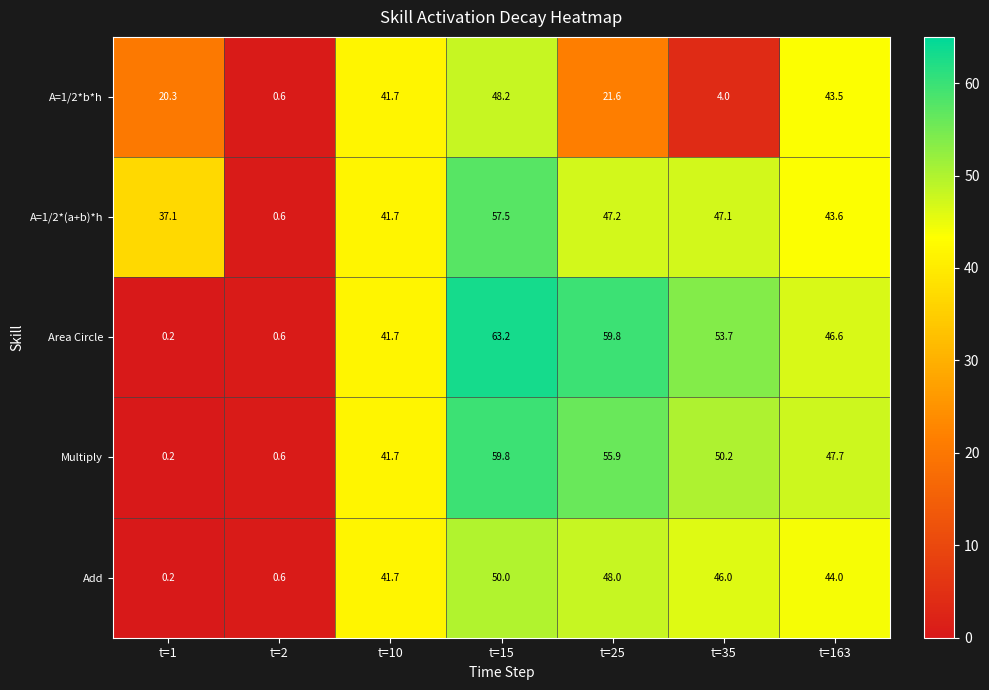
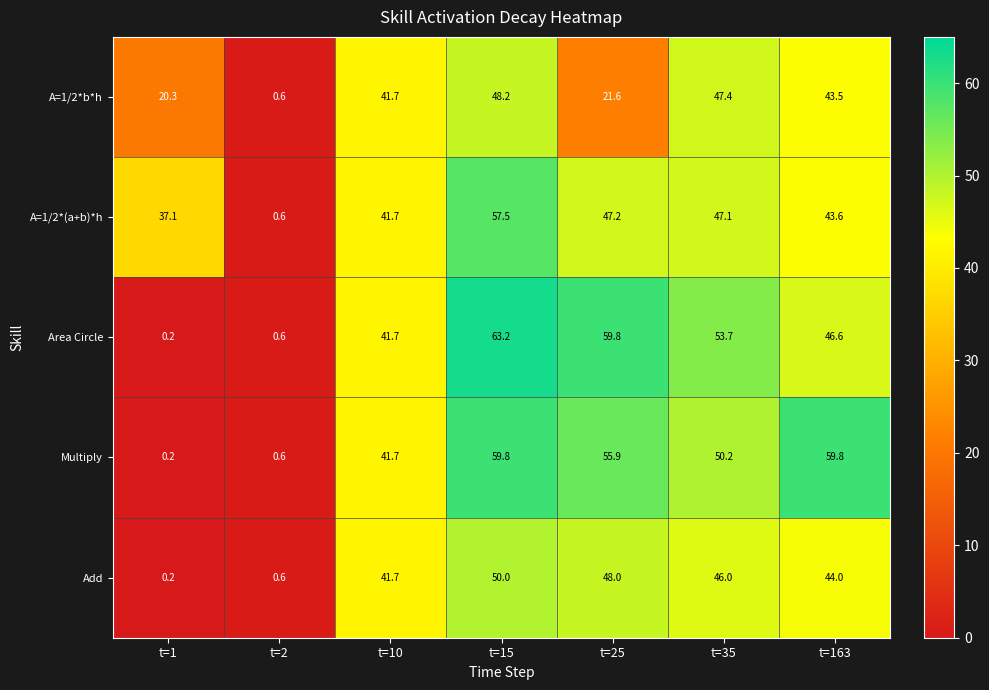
A=1/2*b*h, t=35: 4.0 -> 47.4
Multiply, t=163: 47.7 -> 59.8
